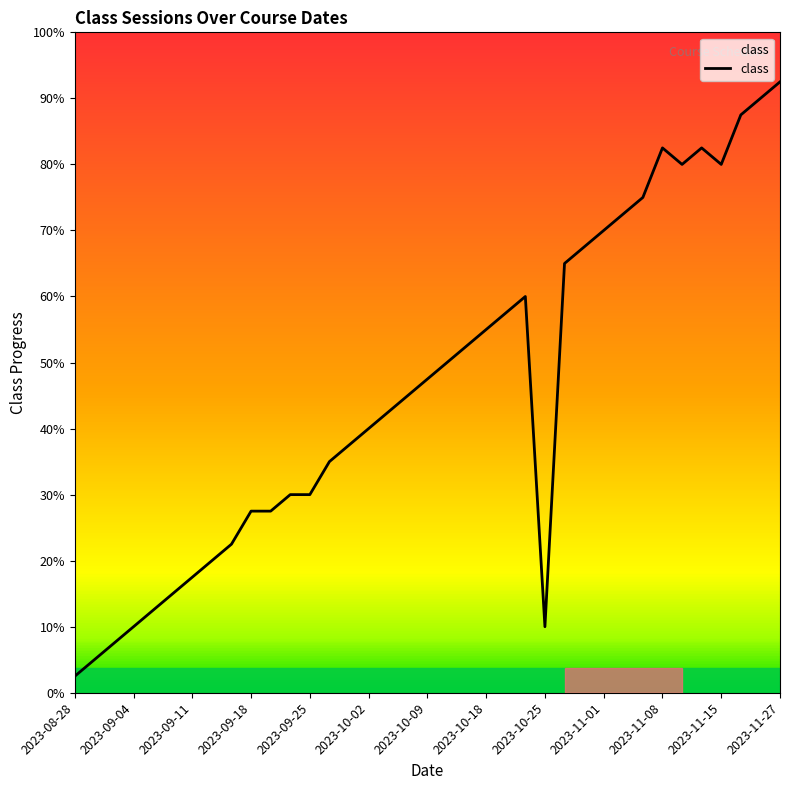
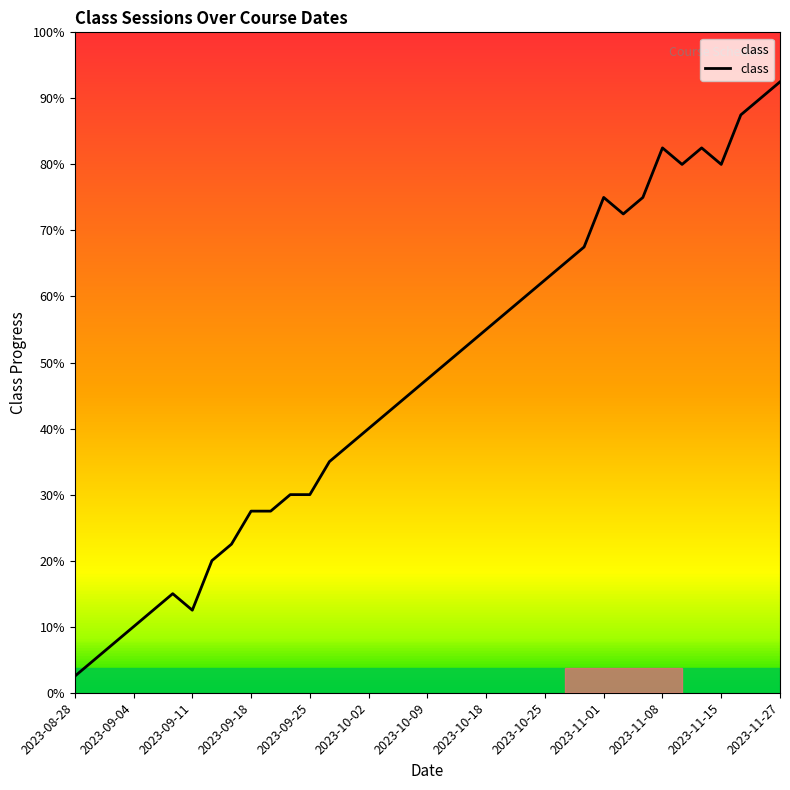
2023-09-11: 18% -> 13%
2023-10-25: 10% -> 63%
2023-11-01: 70% -> 75%
